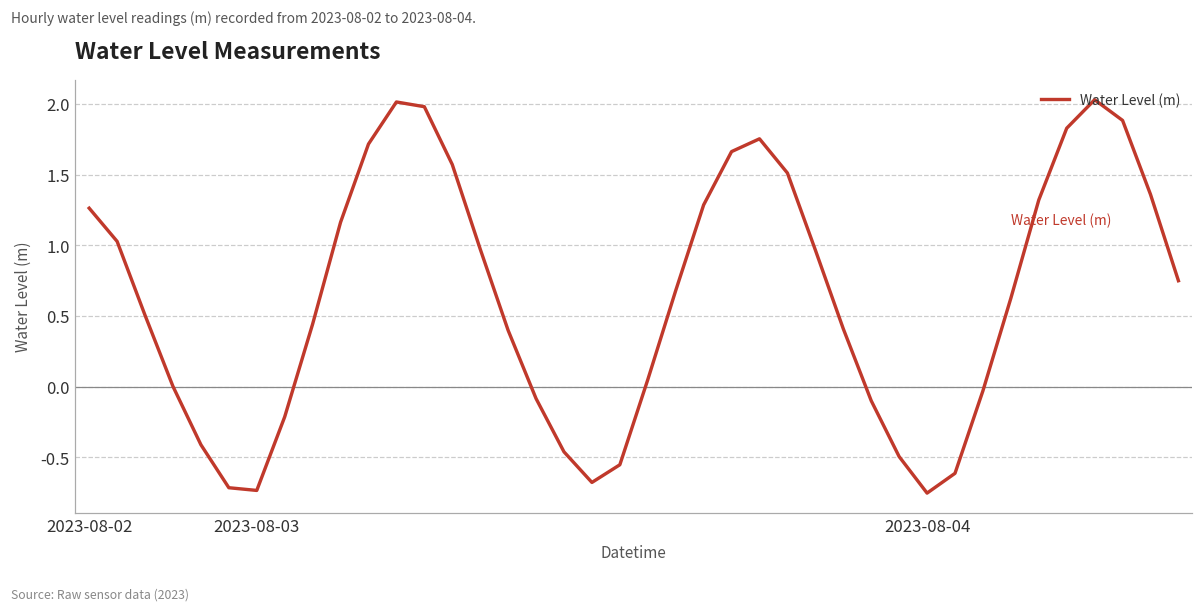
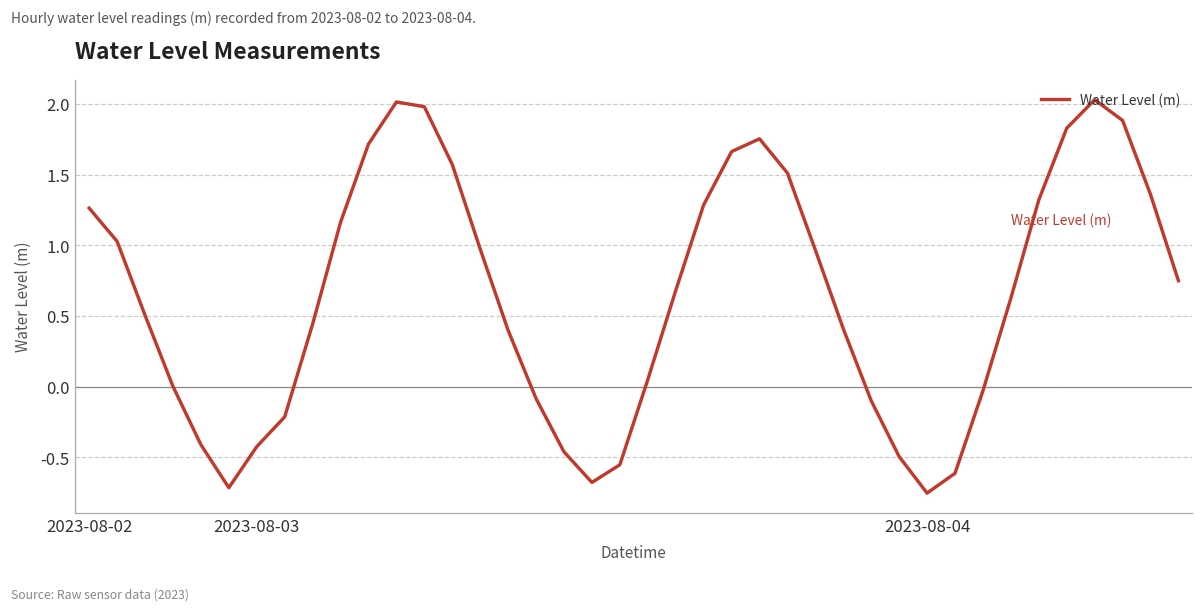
2023-08-03: -0.73 -> -0.42
